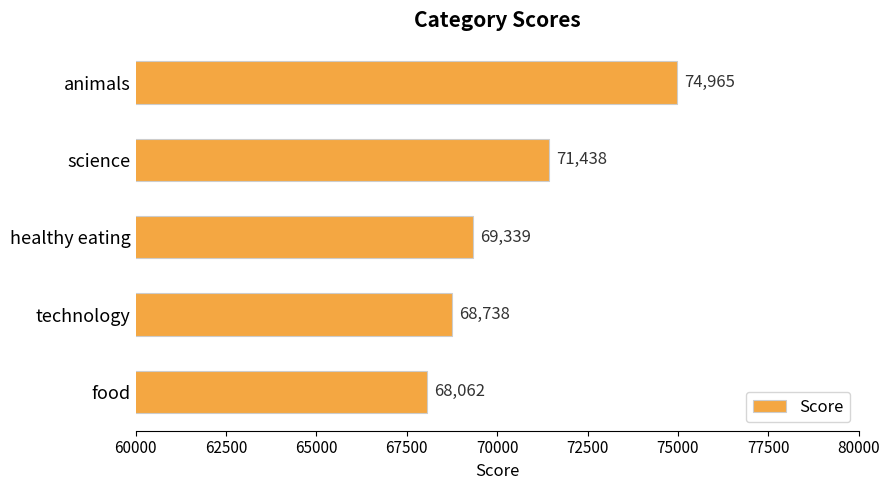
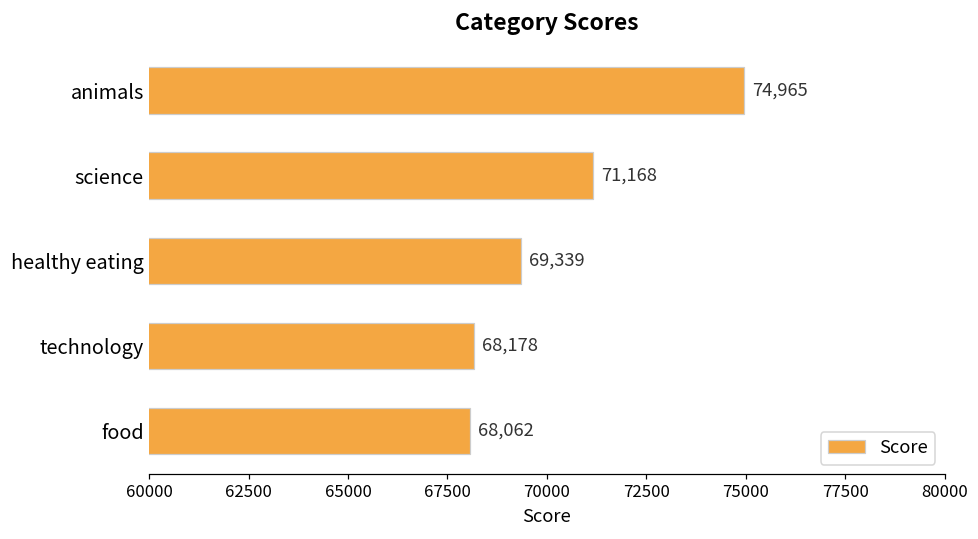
science: 71,438 -> 71,168
technology: 68,738 -> 68,178
